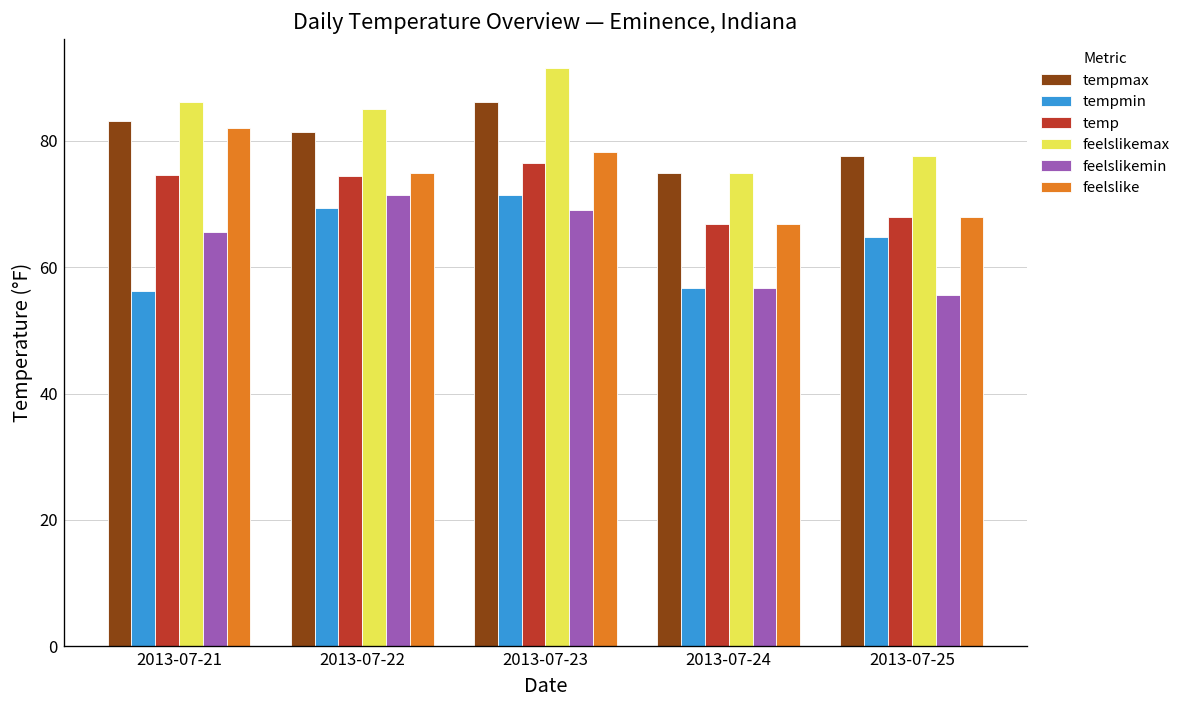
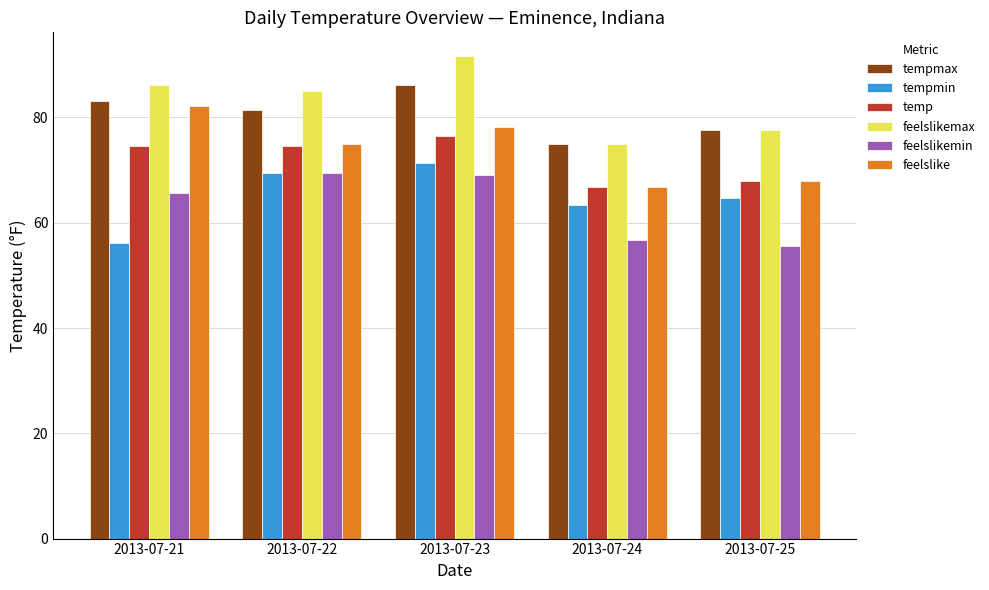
feelslikemin, 2013-07-22: 72 -> 69
tempmin, 2013-07-24: 57 -> 63
